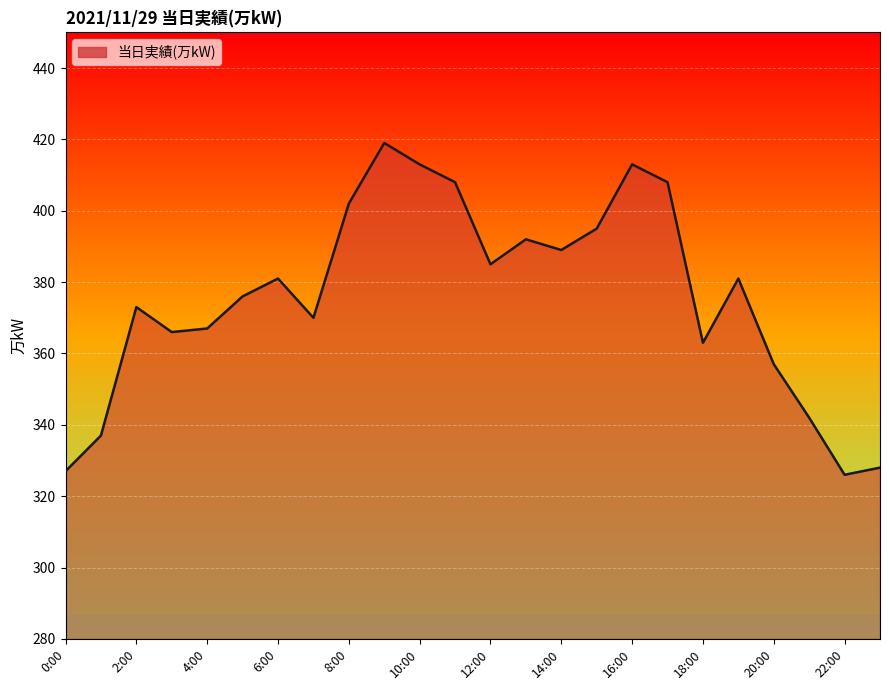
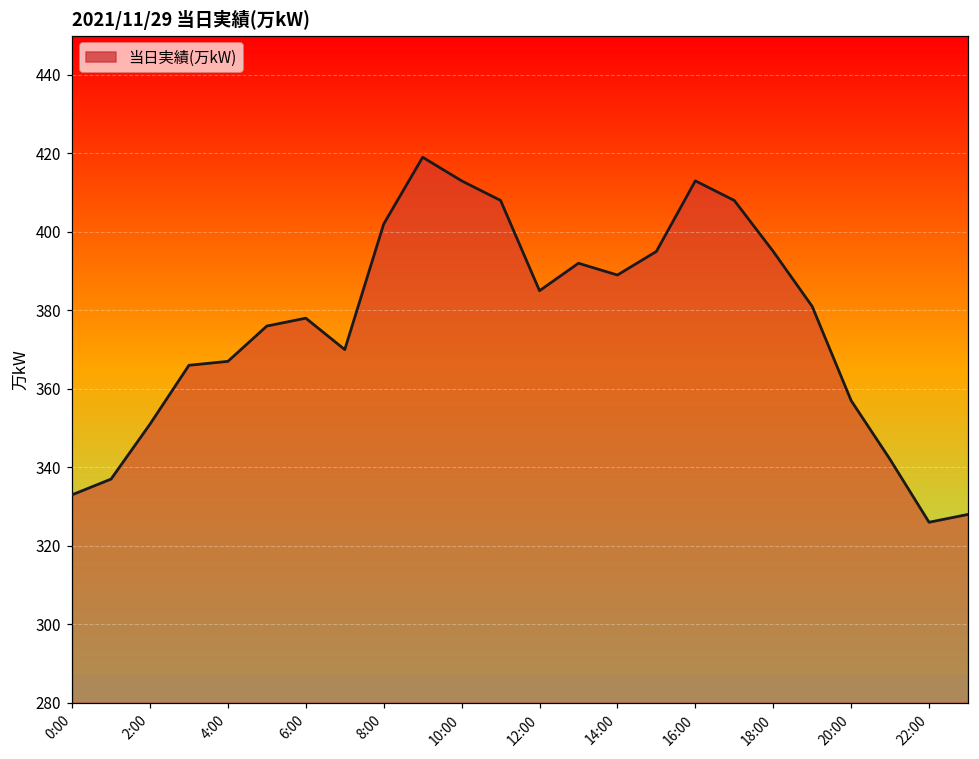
0:00: 327 -> 333
2:00: 373 -> 351
6:00: 381 -> 378
18:00: 363 -> 395
